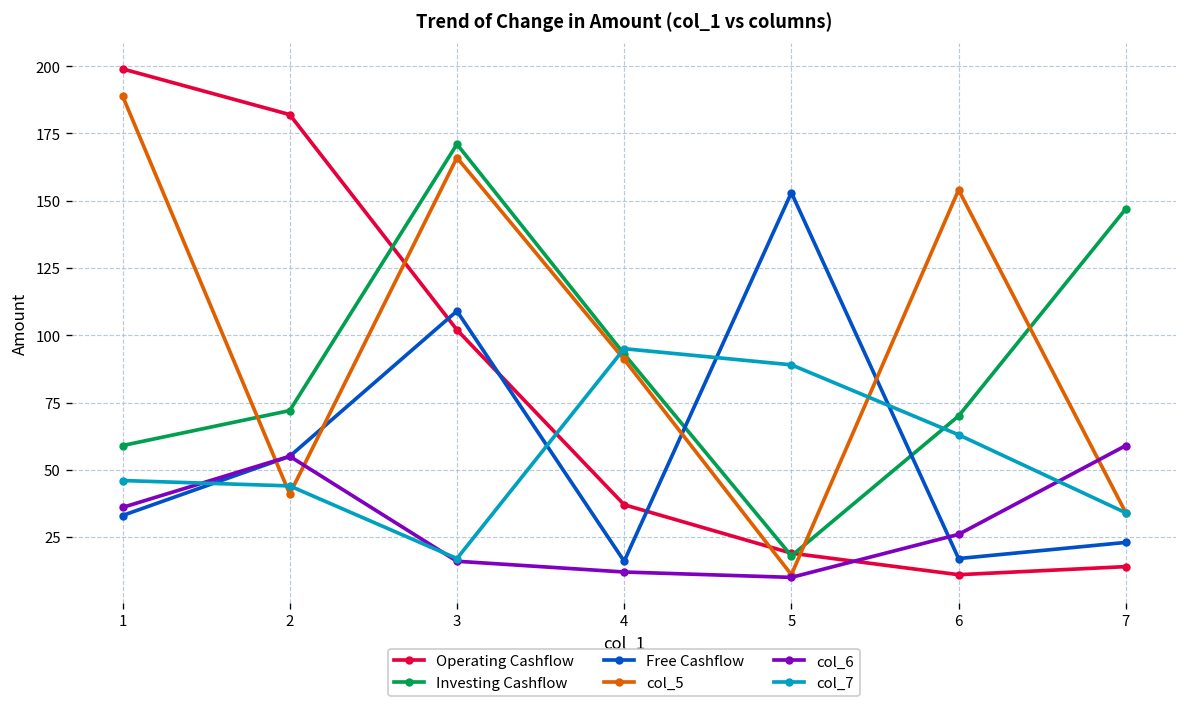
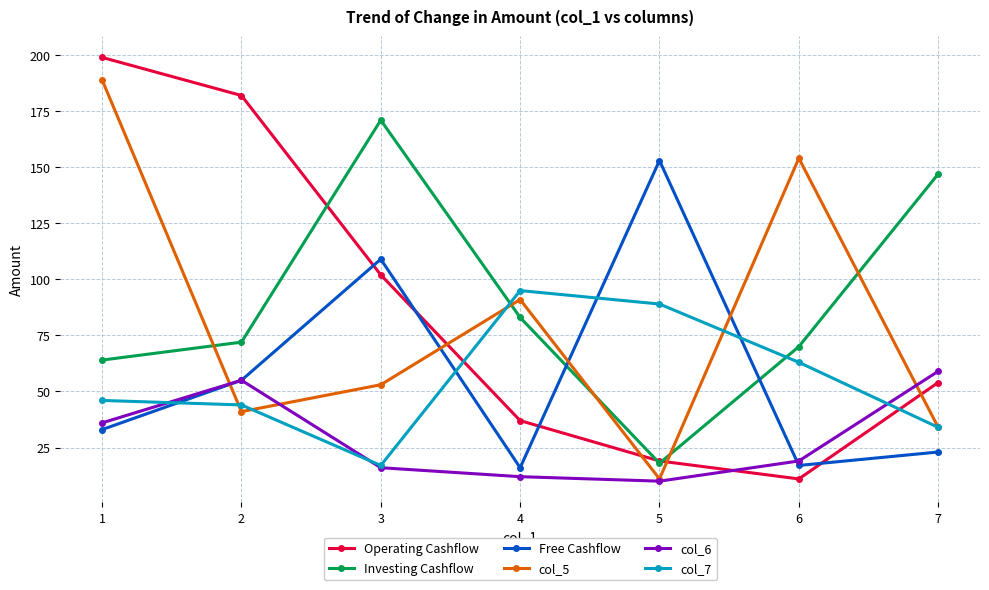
Investing Cashflow, 1: 59 -> 64
col_5, 3: 166 -> 53
Investing Cashflow, 4: 93 -> 83
col_6, 6: 26 -> 19
Operating Cashflow, 7: 14 -> 54
